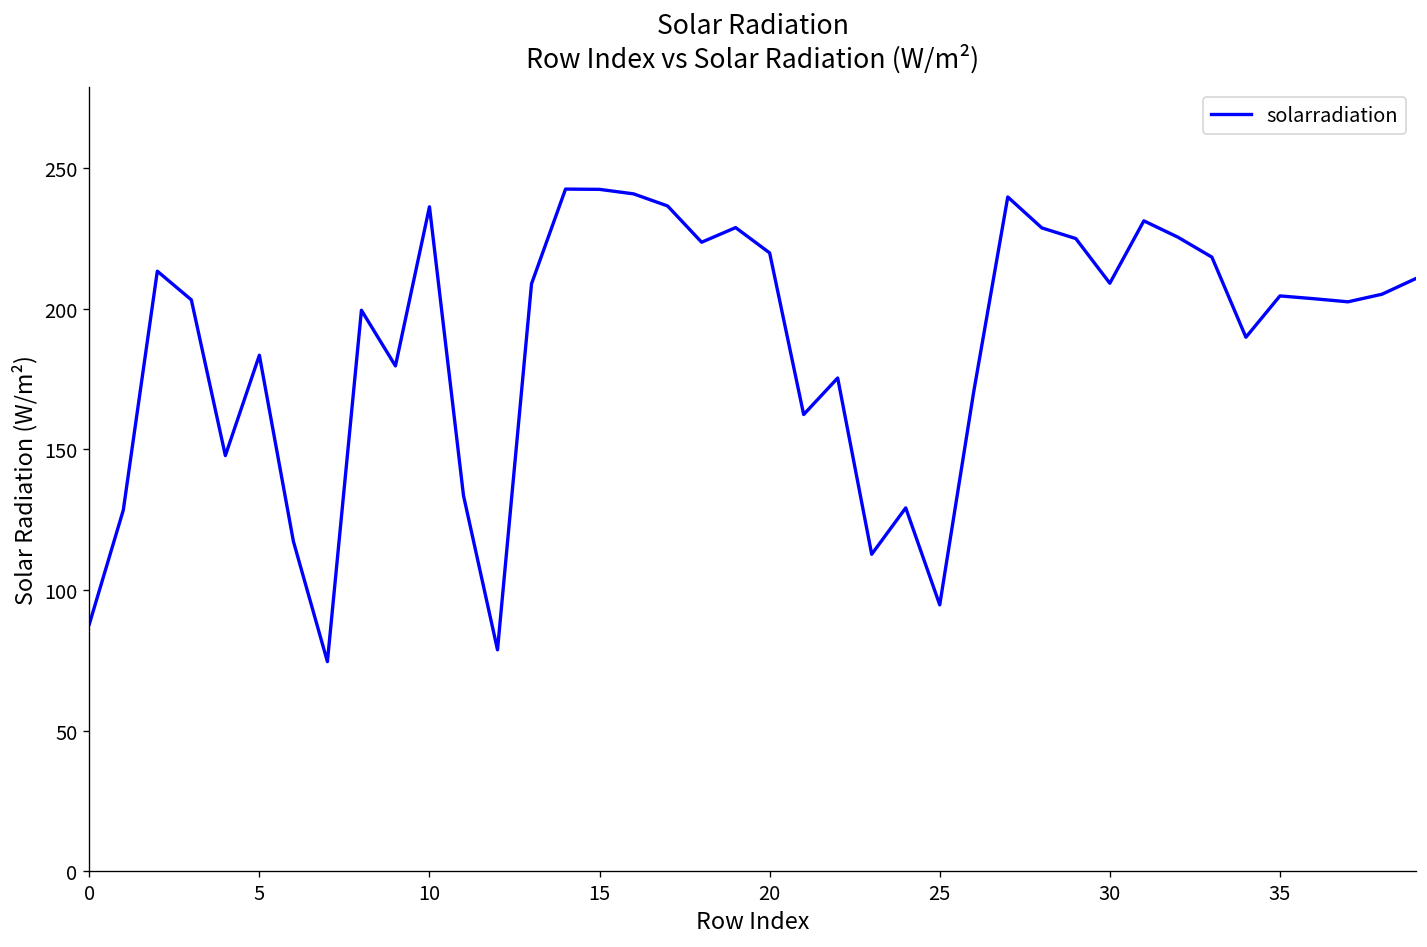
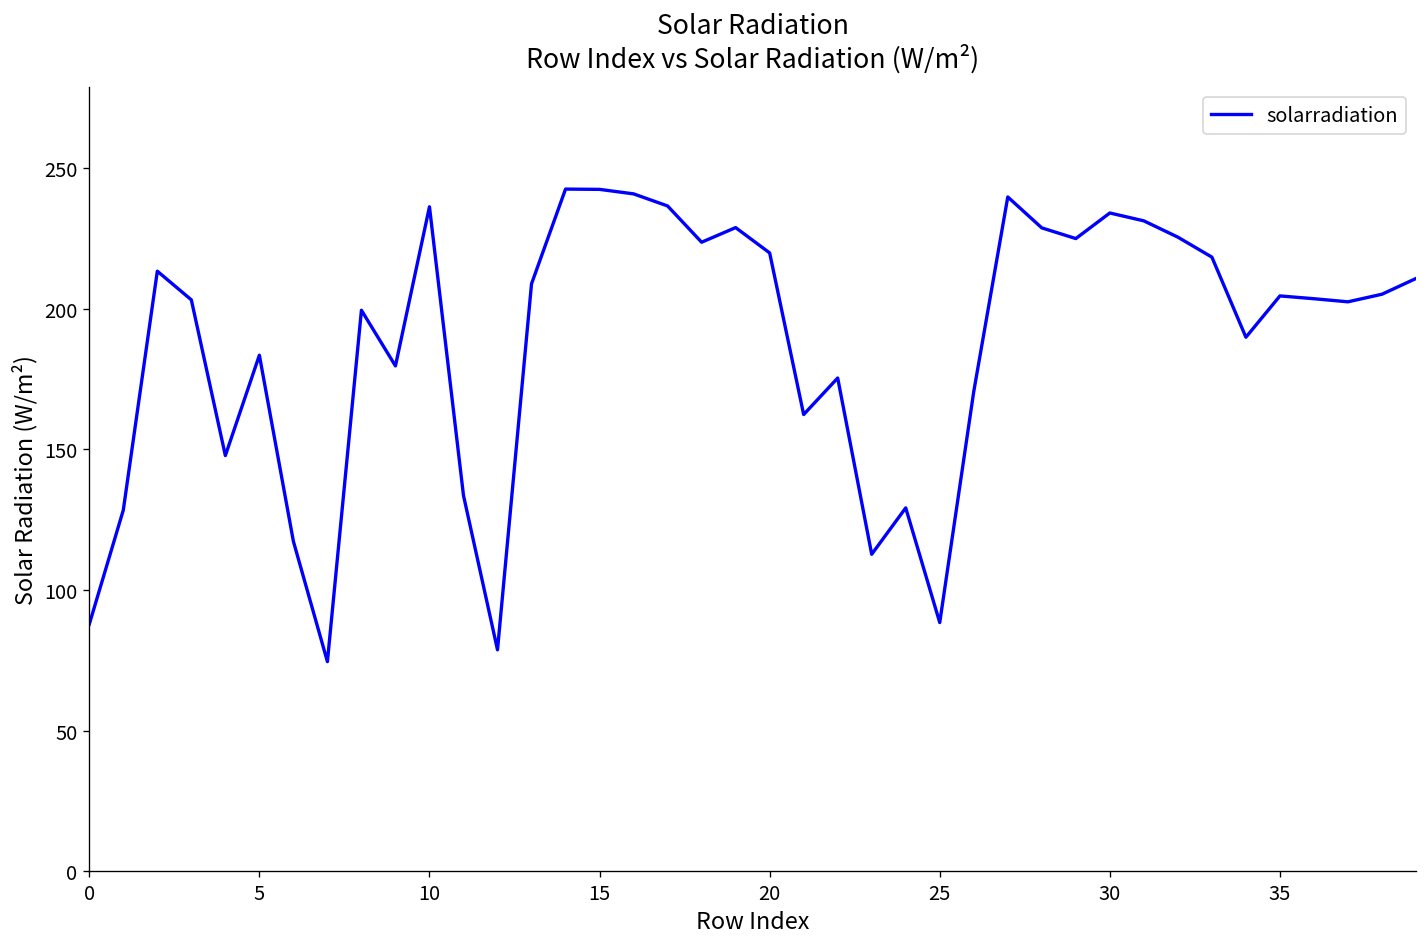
25: 95 -> 88
30: 209 -> 234
